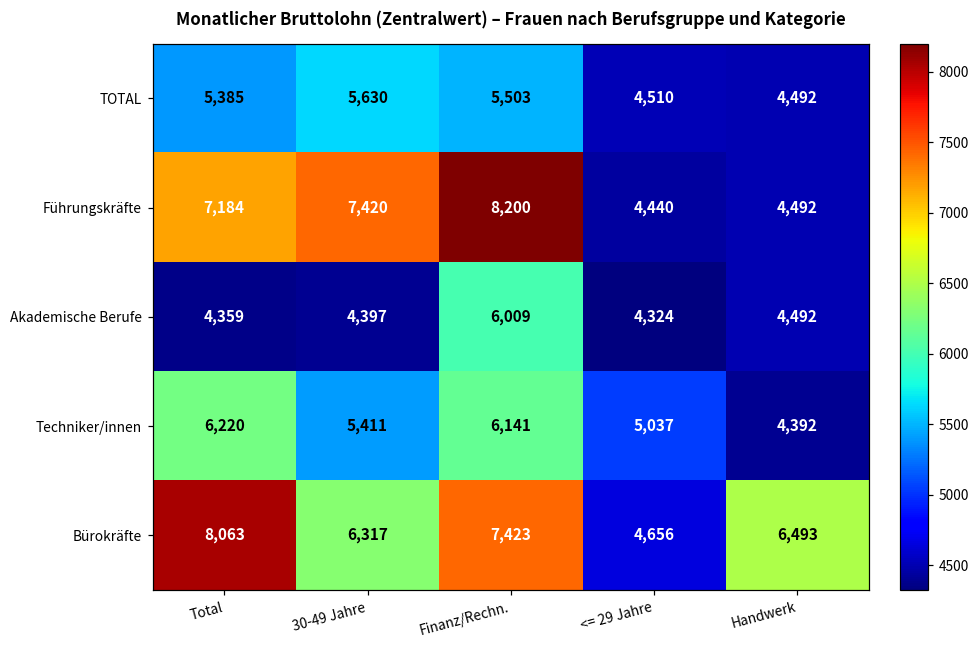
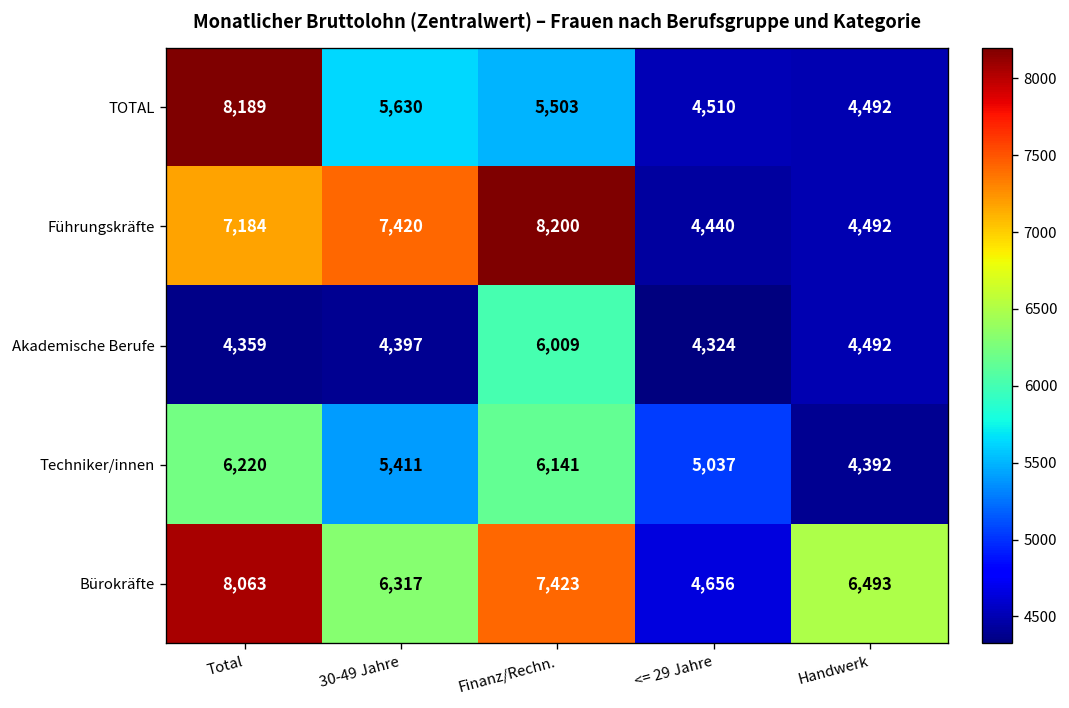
TOTAL, Total: 5,385 -> 8,189
